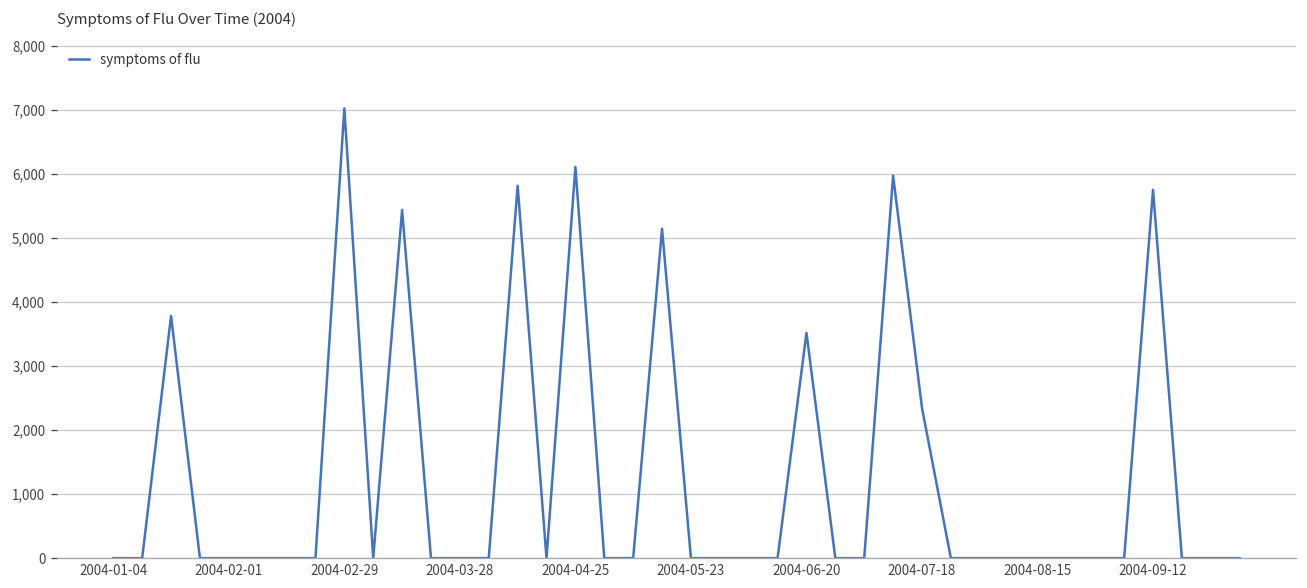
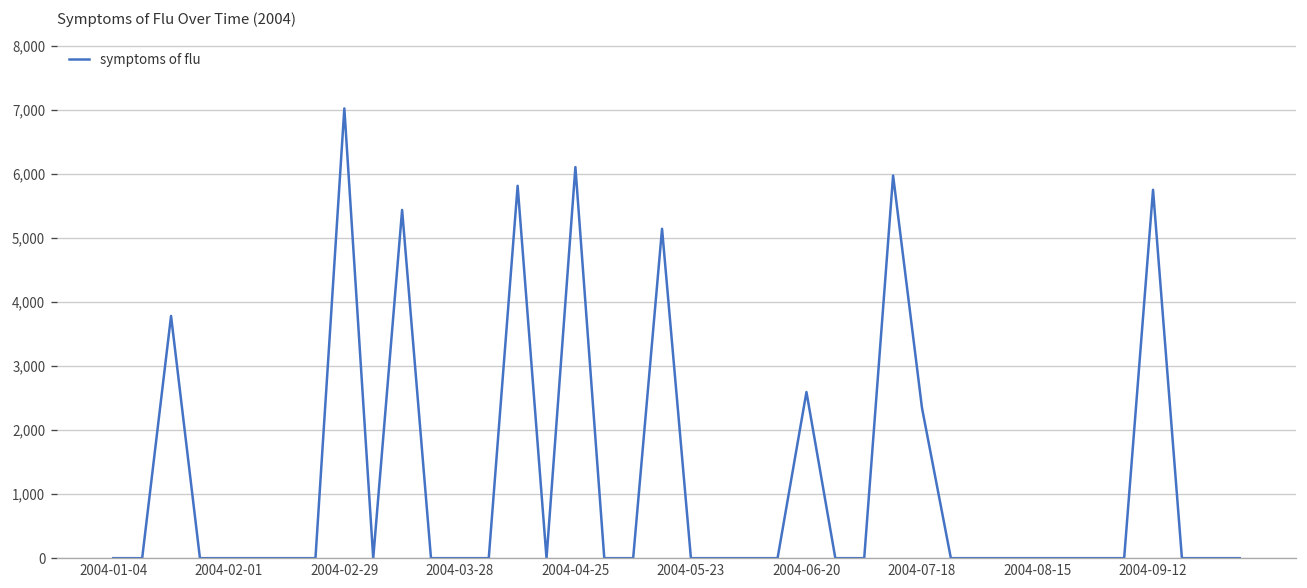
2004-06-20: 3,500 -> 2,600
